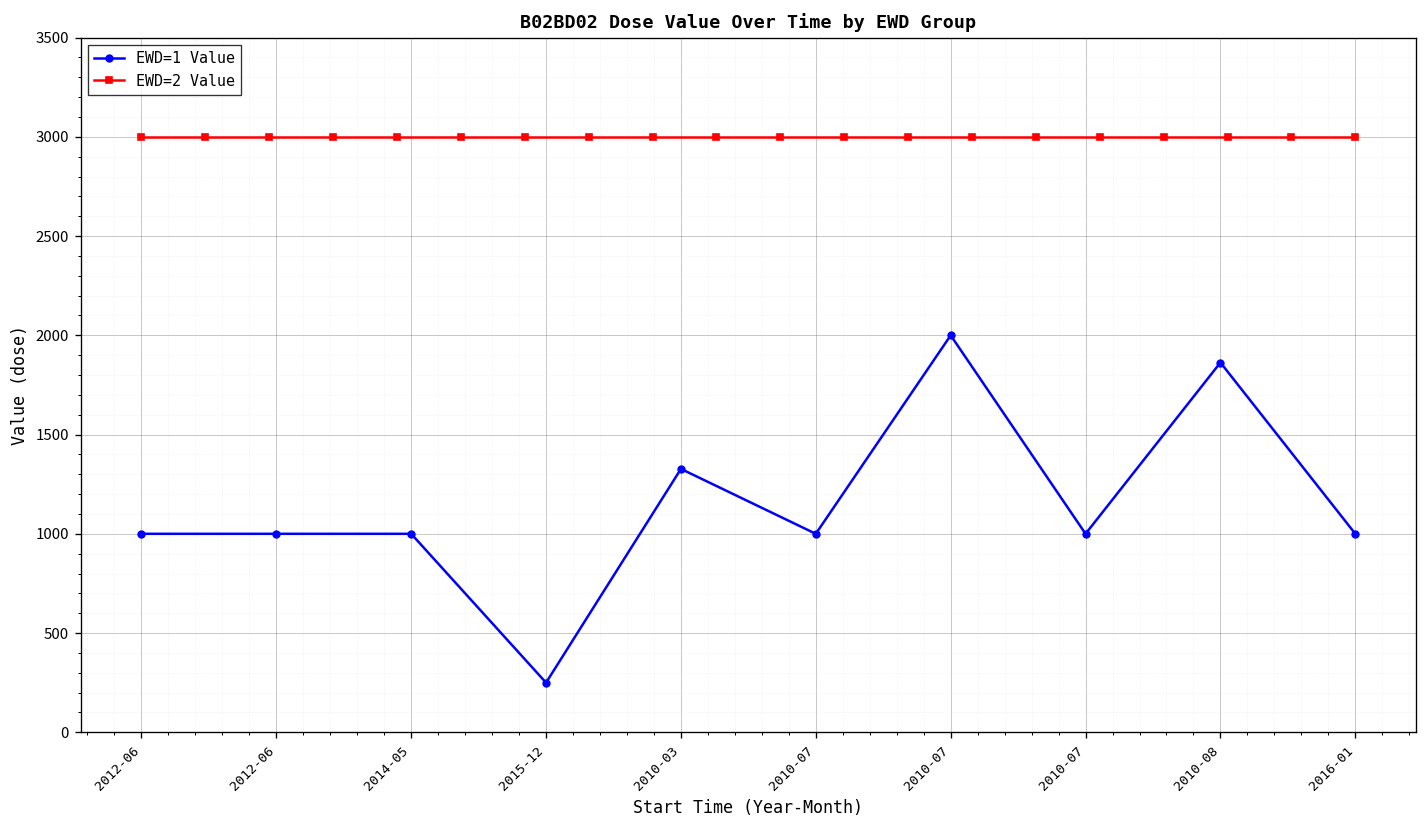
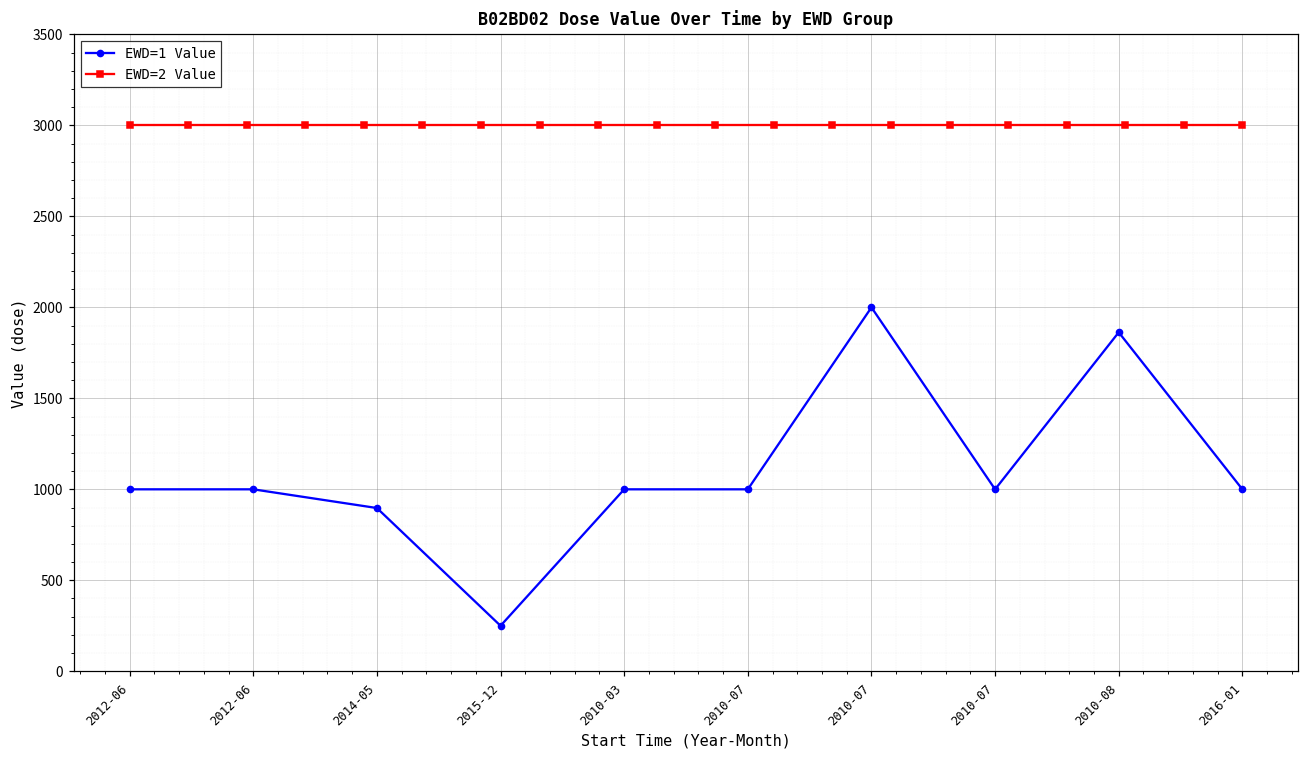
EWD=1 Value, 2014-05: 1000 -> 900
EWD=1 Value, 2010-03: 1330 -> 1000
